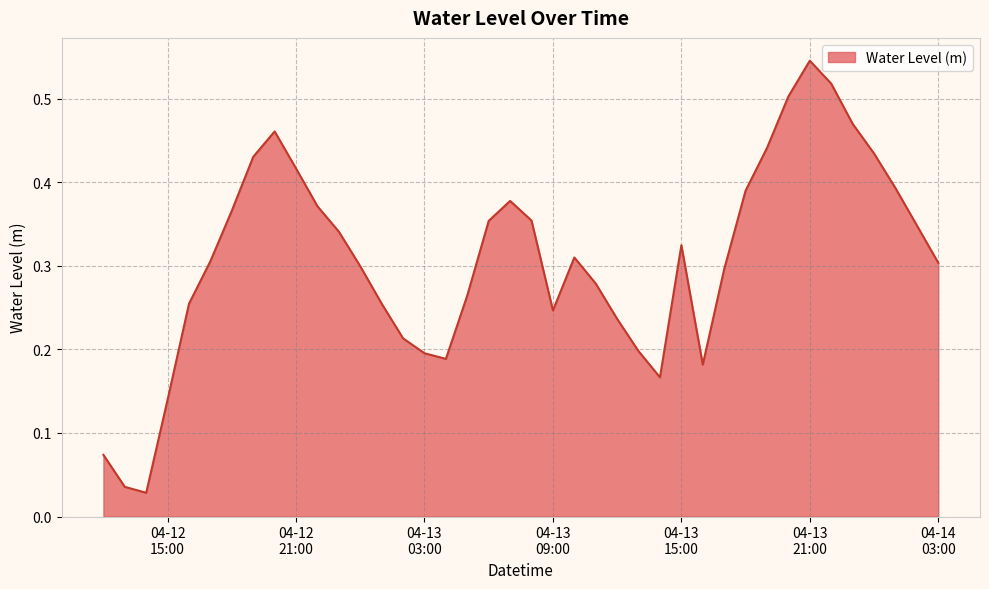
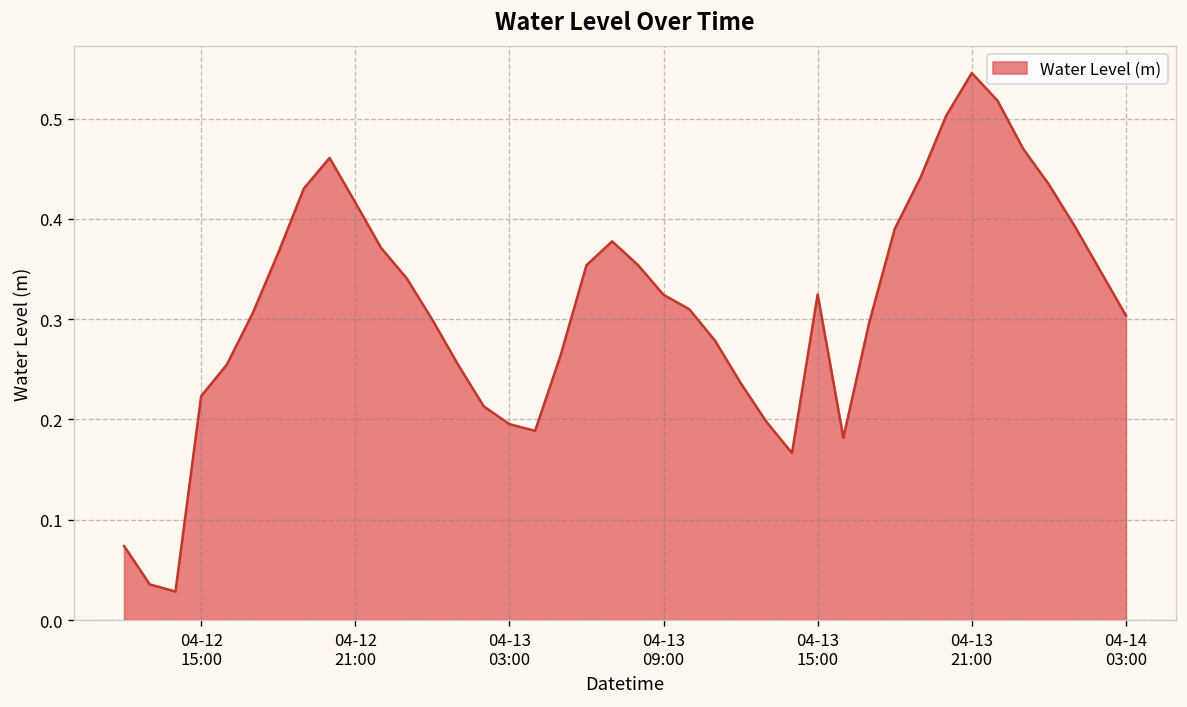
04-12 15:00: 0.14 -> 0.22
04-13 09:00: 0.25 -> 0.32
